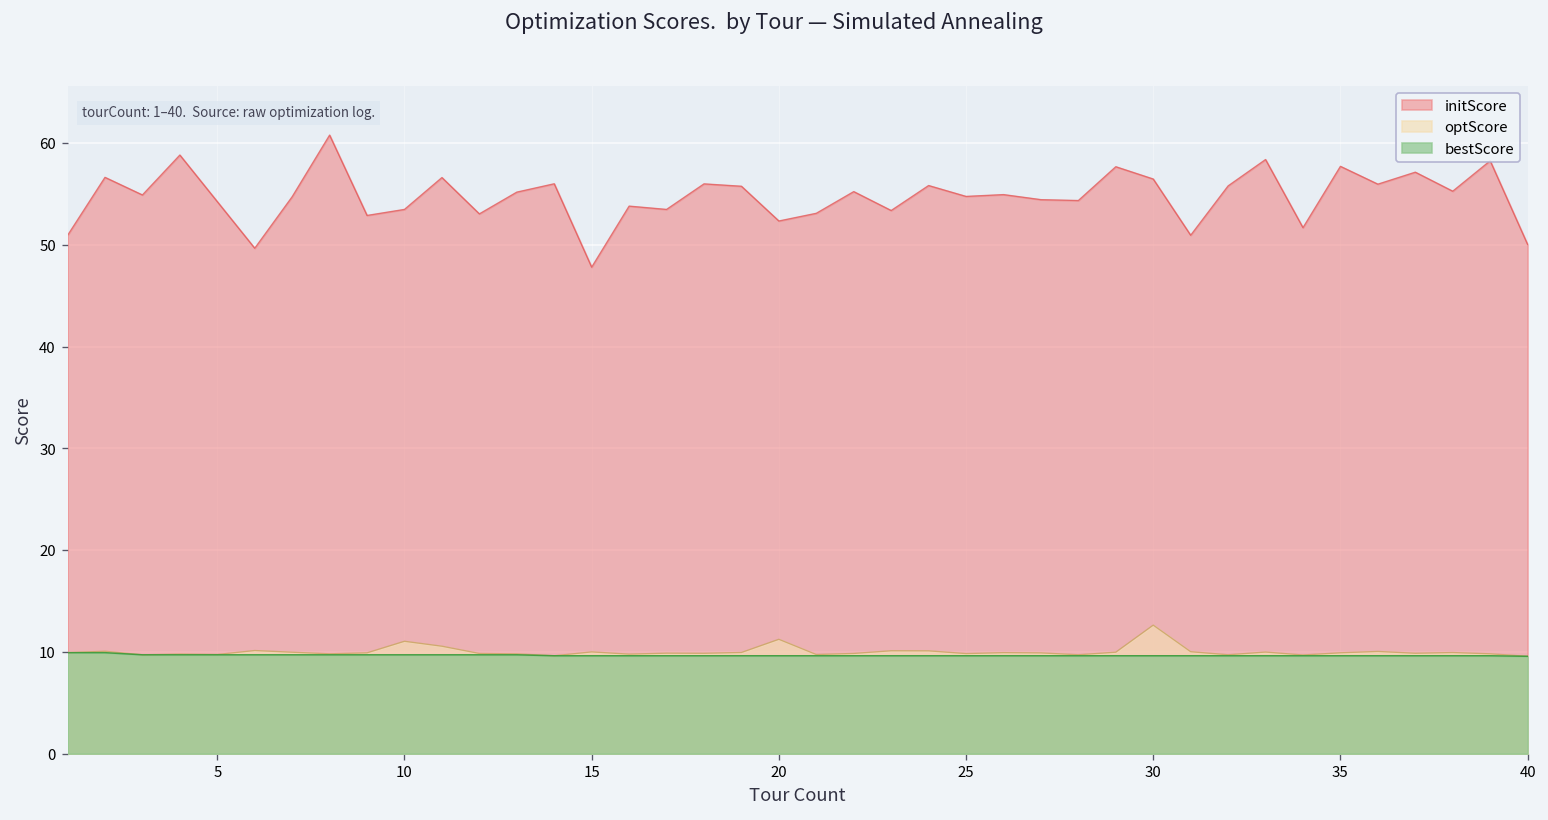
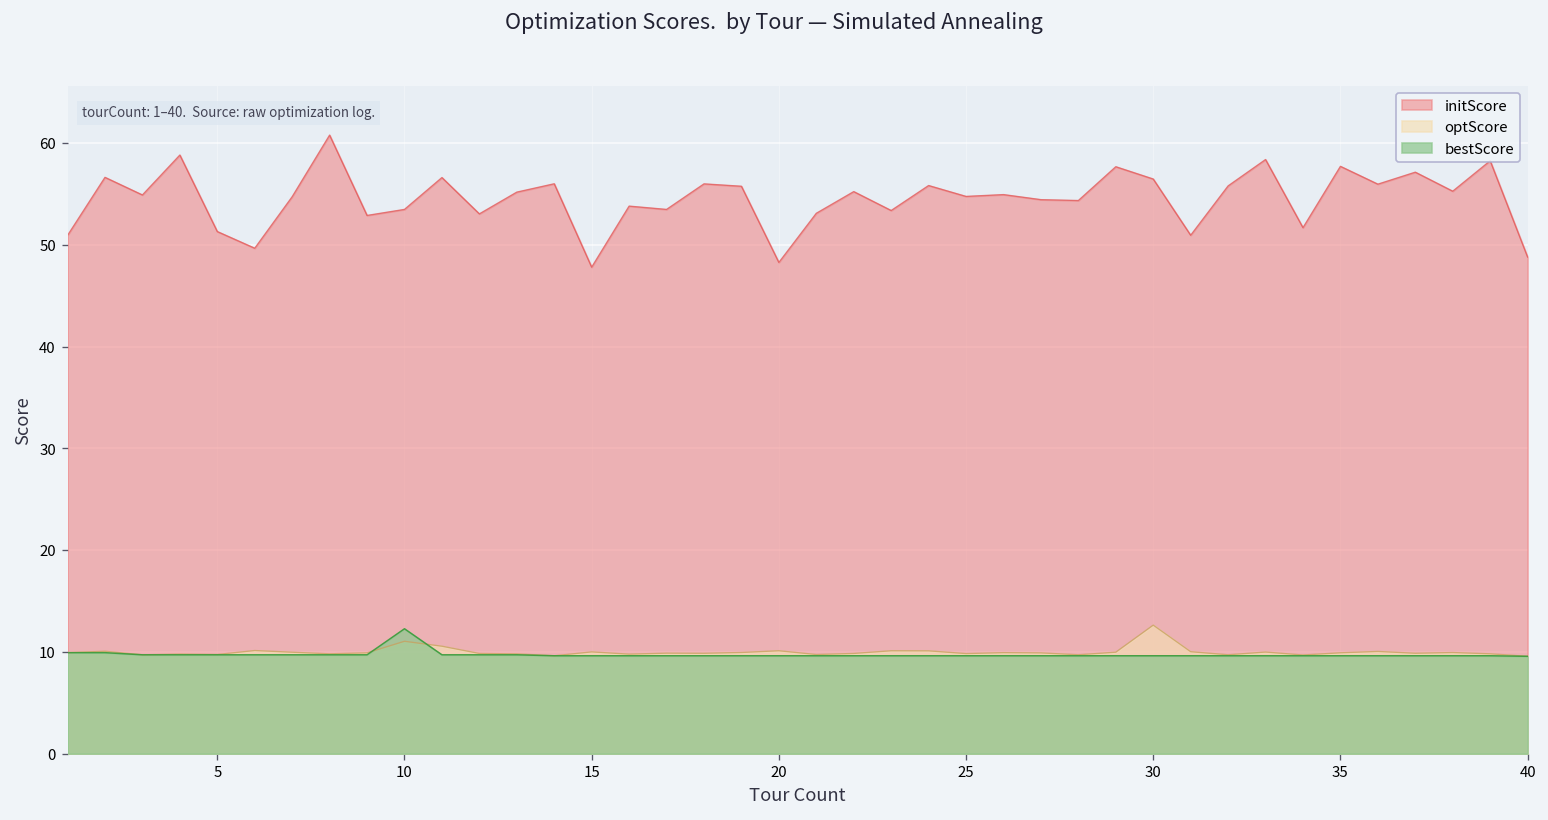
initScore, 5: 54 -> 51
bestScore, 10: 10 -> 12
initScore, 20: 52 -> 48
optScore, 20: 11 -> 10
initScore, 40: 50 -> 49
